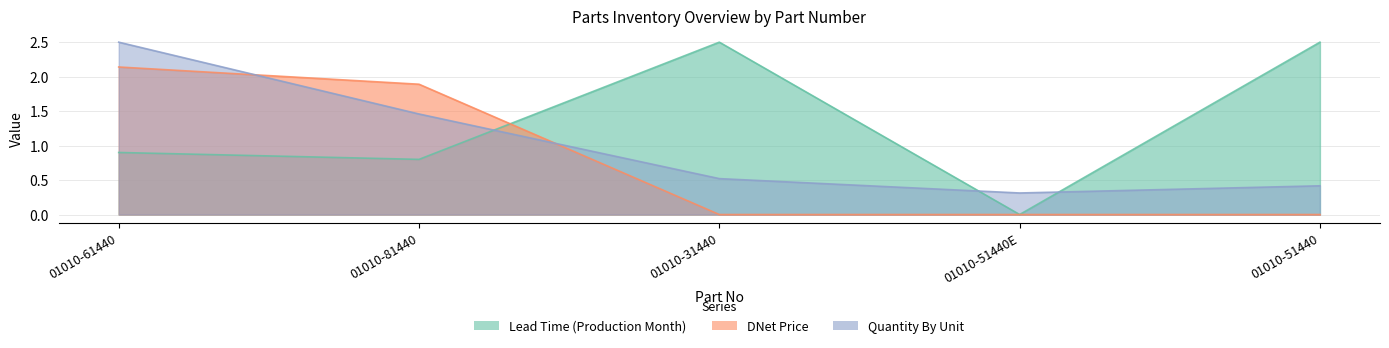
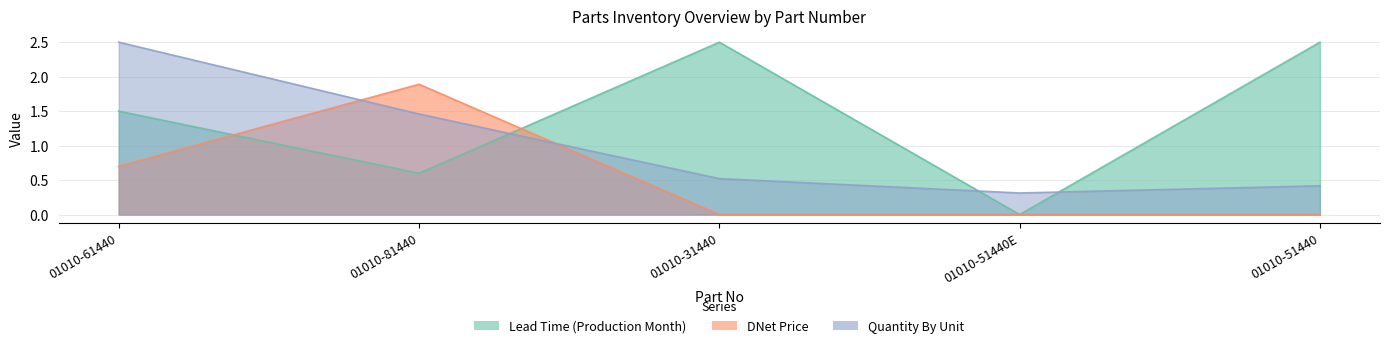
Lead Time (Production Month), 01010-61440: 0.9 -> 1.5
DNet Price, 01010-61440: 2.1 -> 0.7
Lead Time (Production Month), 01010-81440: 0.8 -> 0.6
